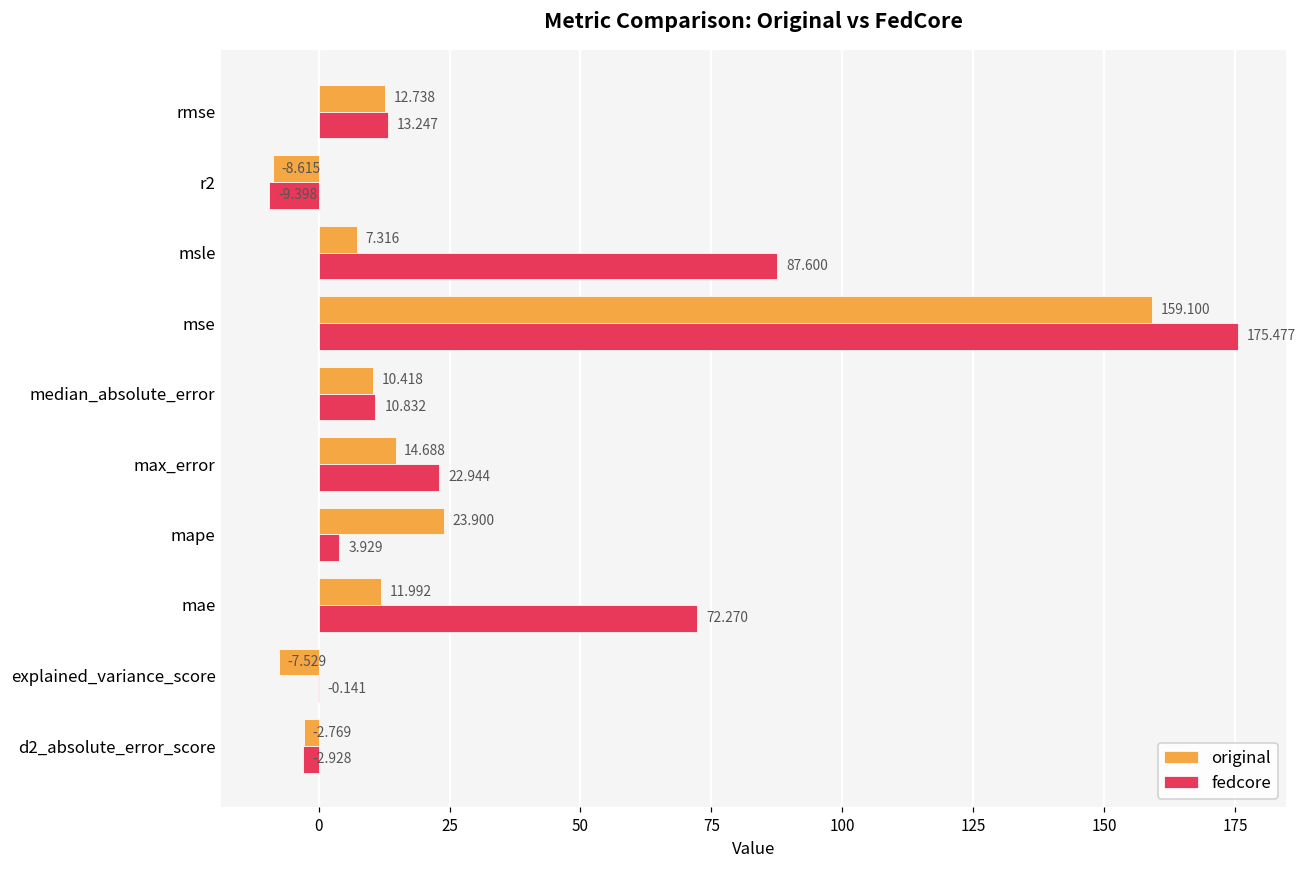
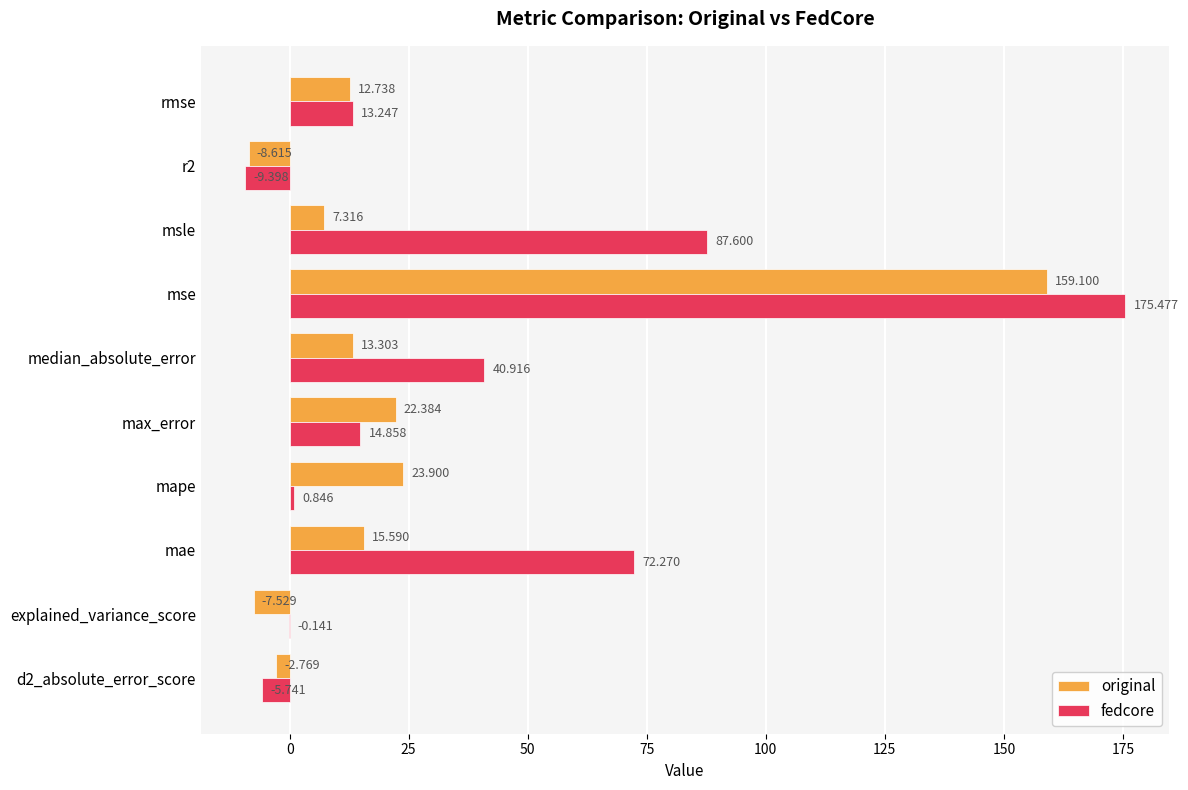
original, median_absolute_error: 10.418 -> 13.303
fedcore, median_absolute_error: 10.832 -> 40.916
original, max_error: 14.688 -> 22.384
fedcore, max_error: 22.944 -> 14.858
fedcore, mape: 3.929 -> 0.846
original, mae: 11.992 -> 15.590
fedcore, d2_absolute_error_score: -2.928 -> -5.741
